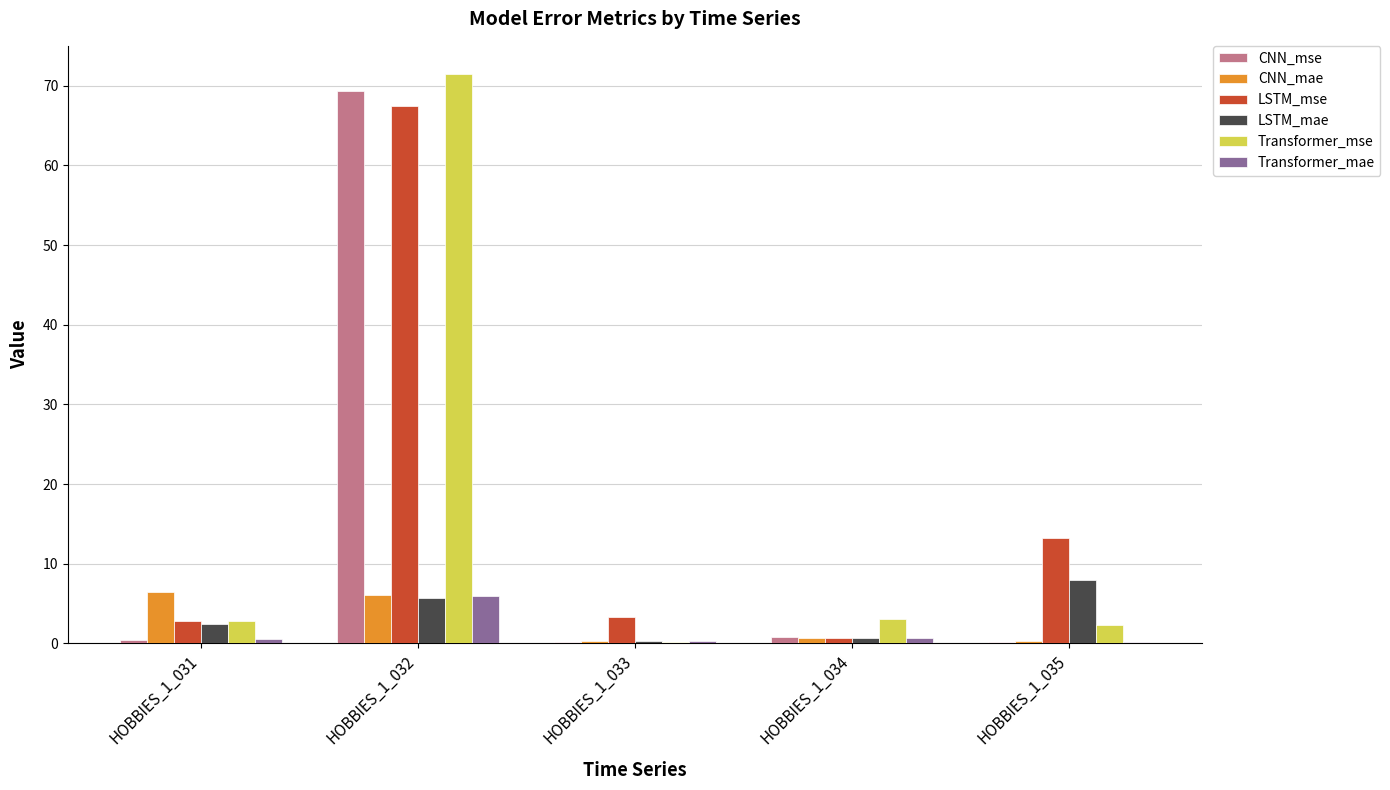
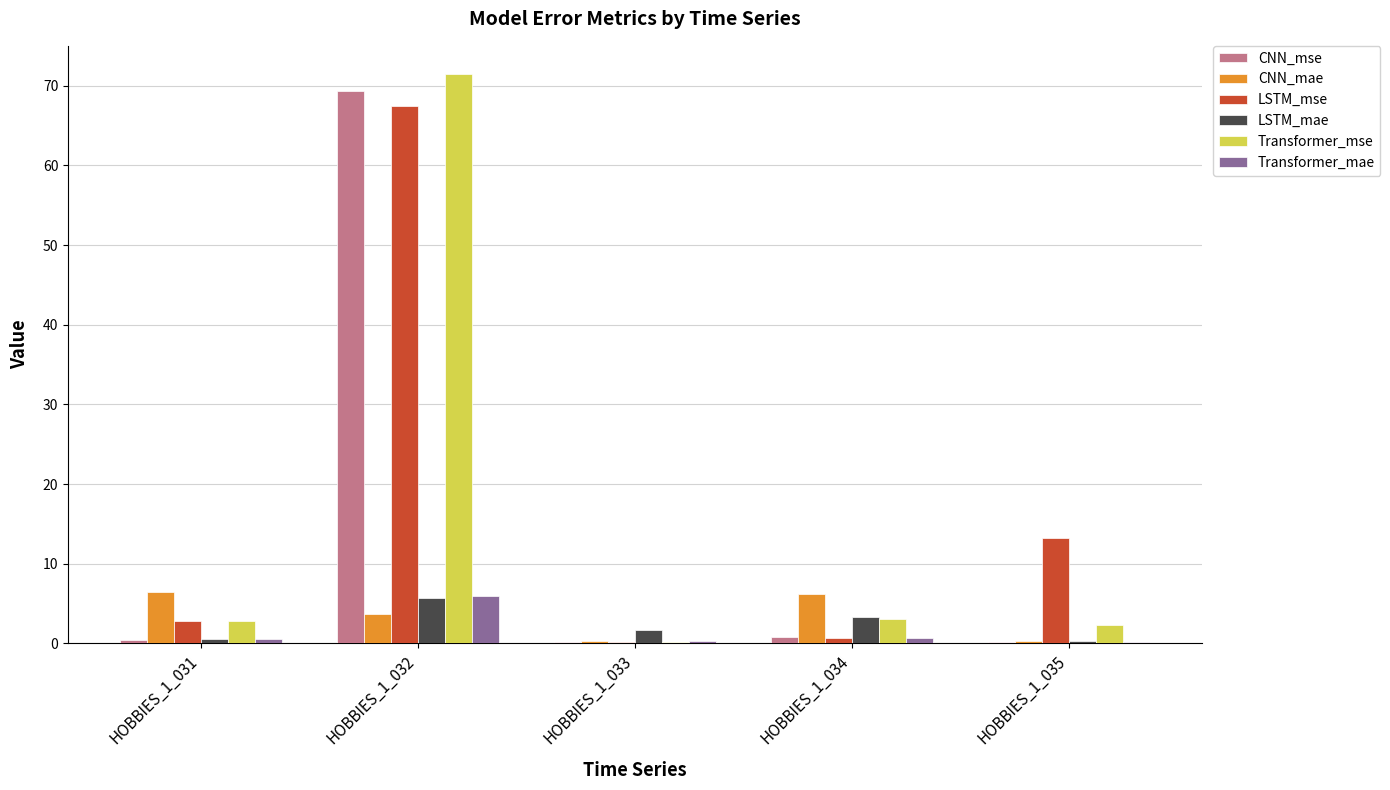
LSTM_mae, HOBBIES_1_031: 2 -> 1
CNN_mae, HOBBIES_1_032: 6 -> 4
LSTM_mse, HOBBIES_1_033: 3 -> 0
LSTM_mae, HOBBIES_1_033: 0 -> 2
CNN_mae, HOBBIES_1_034: 1 -> 6
LSTM_mae, HOBBIES_1_034: 1 -> 3
LSTM_mae, HOBBIES_1_035: 8 -> 0
